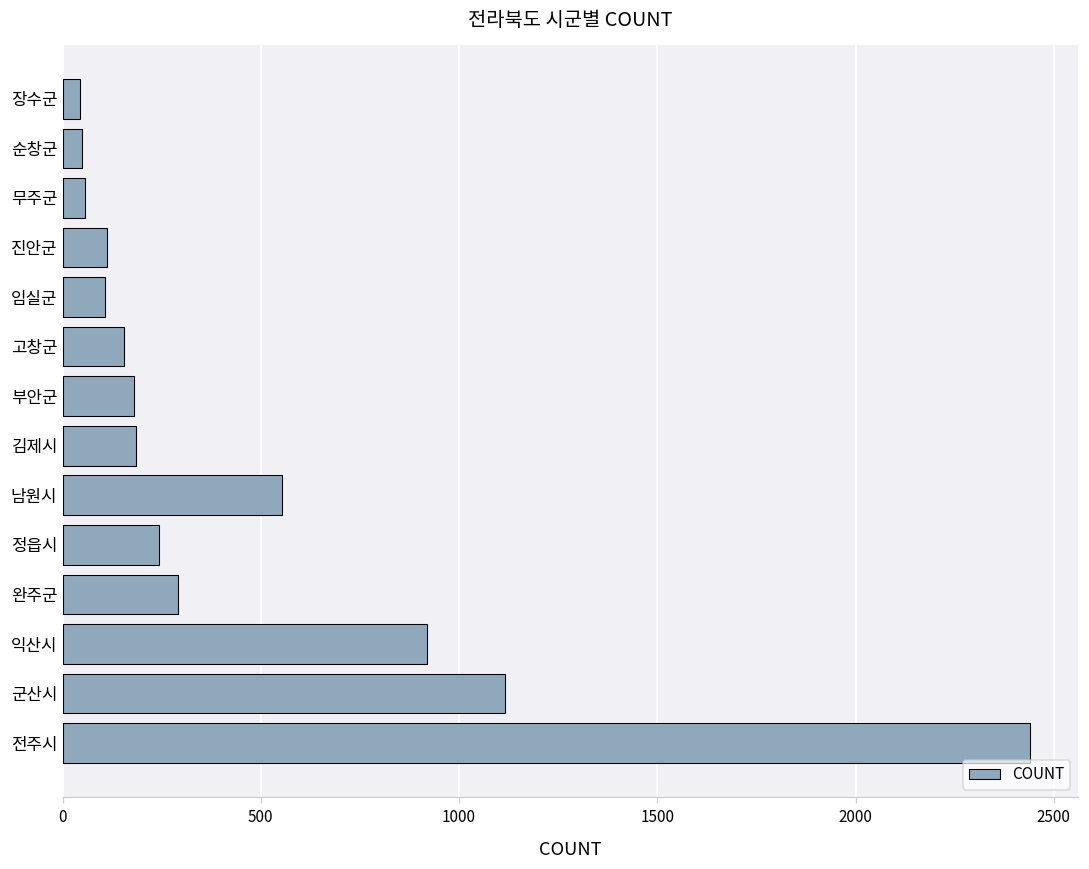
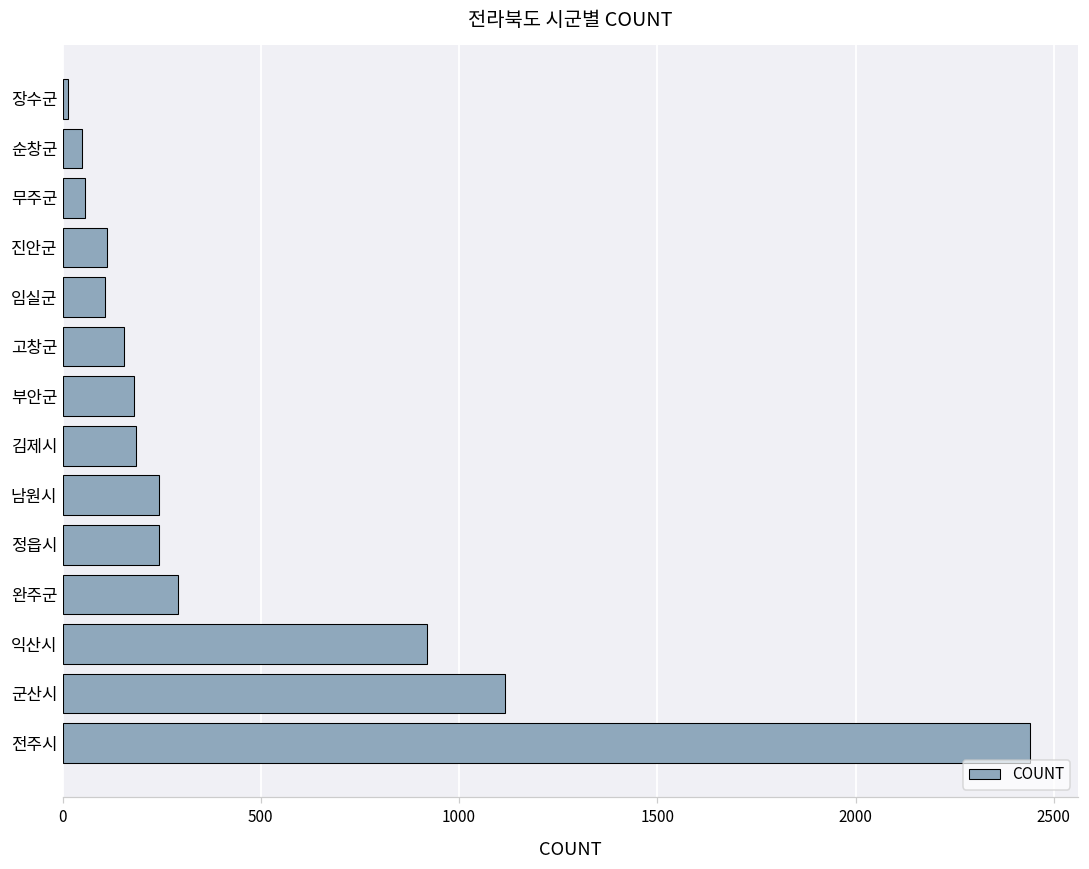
장수군: 40 -> 20
남원시: 550 -> 240
